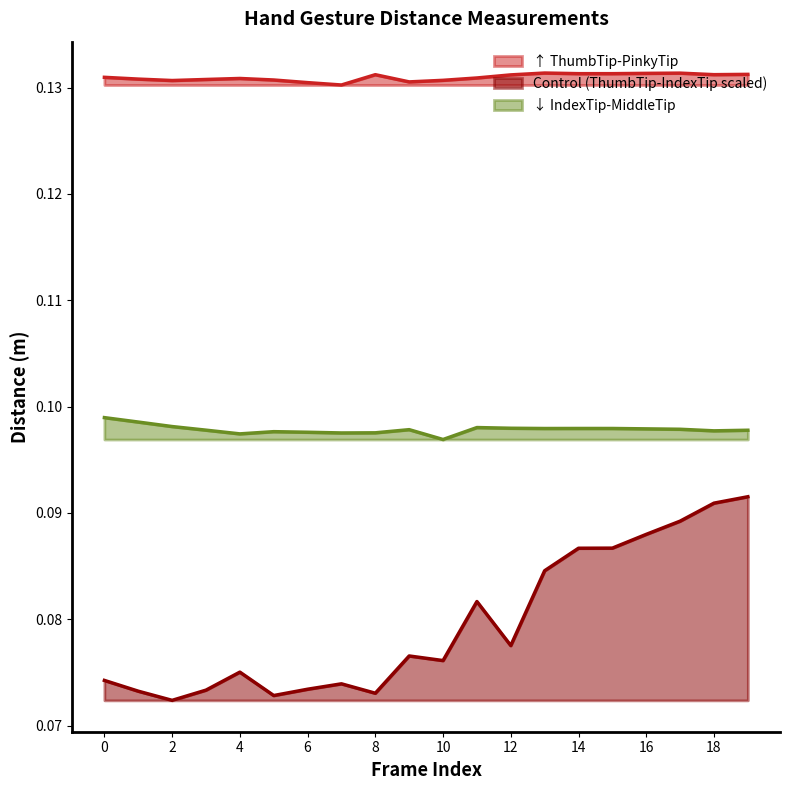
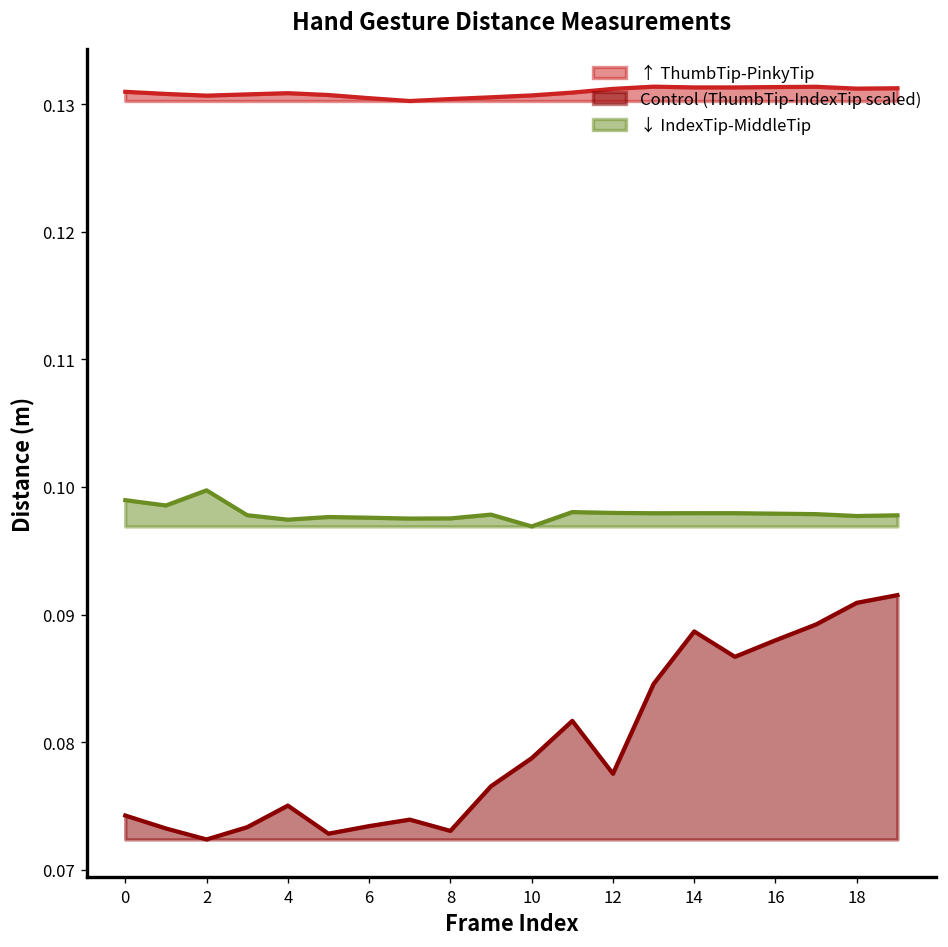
↓ IndexTip-MiddleTip, 2: 0.0981 -> 0.0997
↑ ThumbTip-PinkyTip, 8: 0.1312 -> 0.1304
Control (ThumbTip-IndexTip scaled), 10: 0.0761 -> 0.0787
Control (ThumbTip-IndexTip scaled), 14: 0.0867 -> 0.0887
